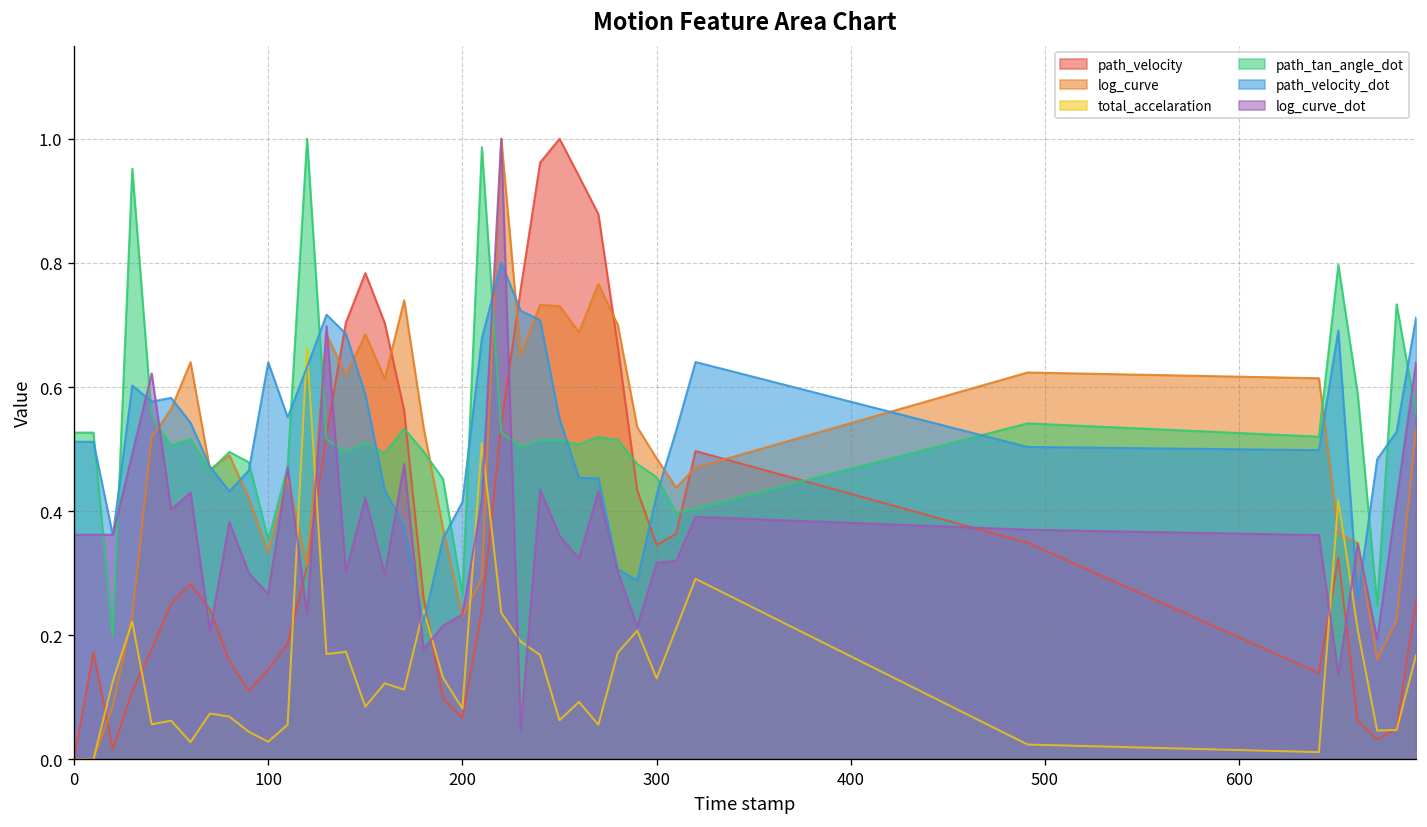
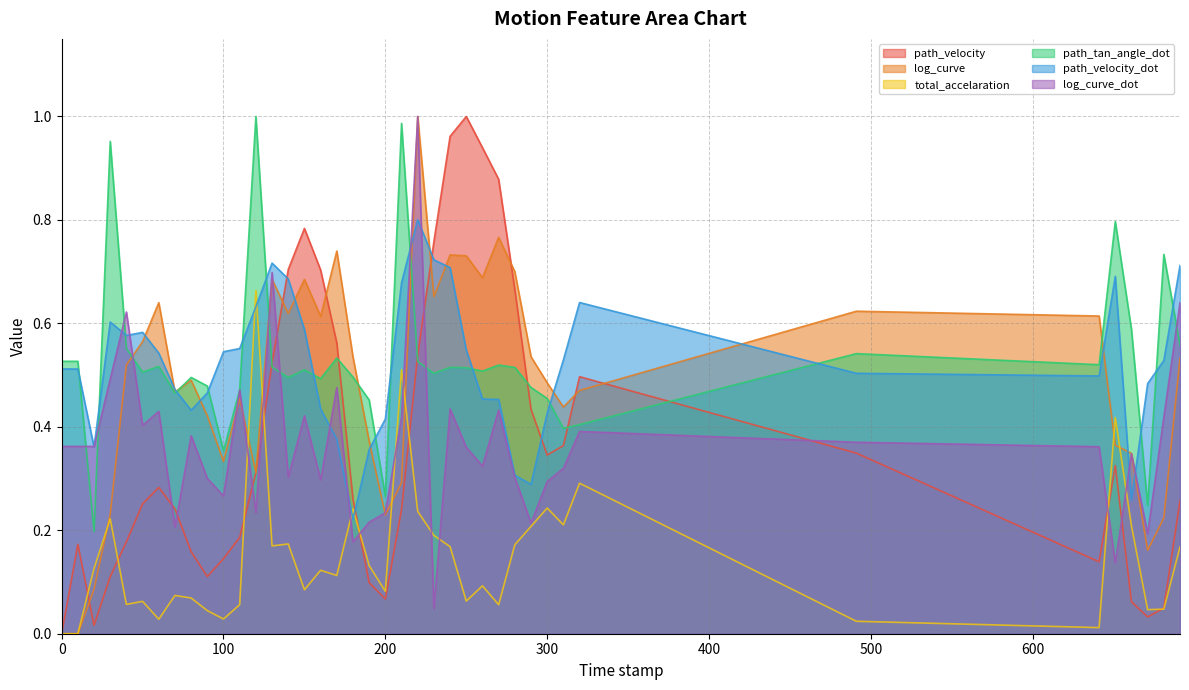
path_velocity_dot, 100: 0.64 -> 0.55
total_accelaration, 300: 0.13 -> 0.24
log_curve_dot, 300: 0.32 -> 0.29
